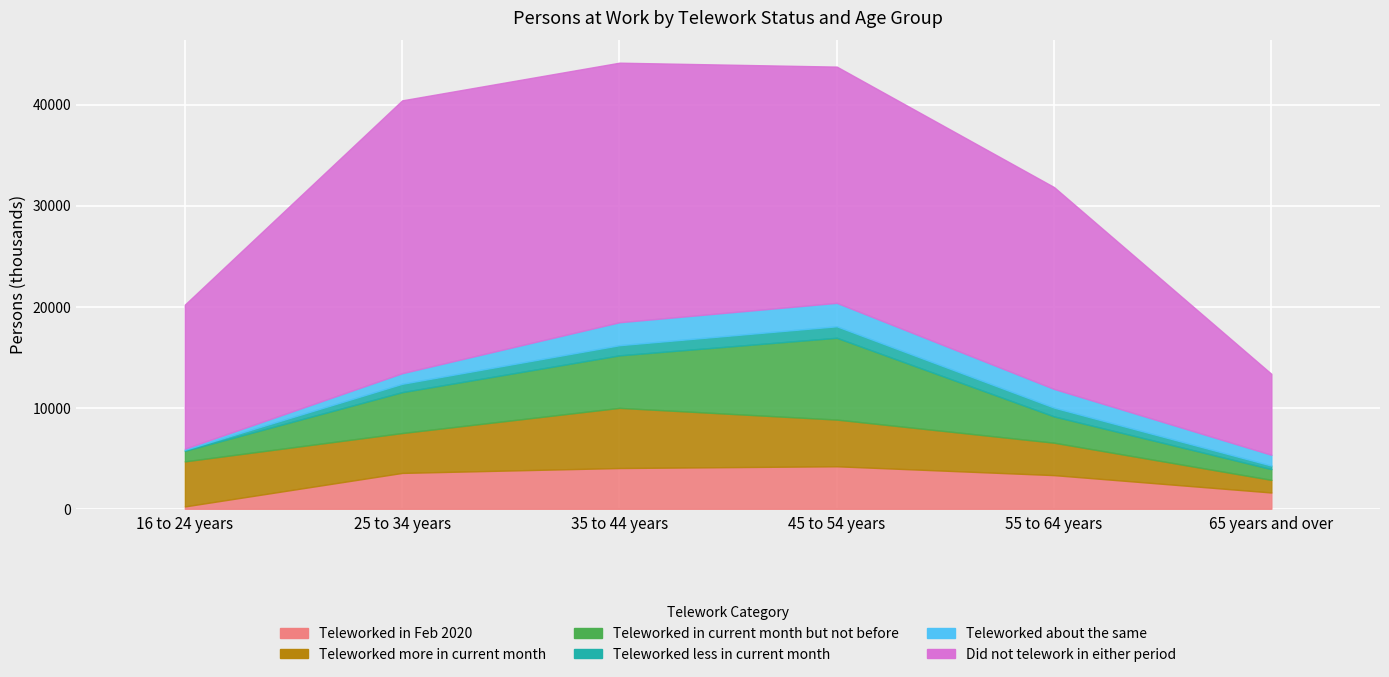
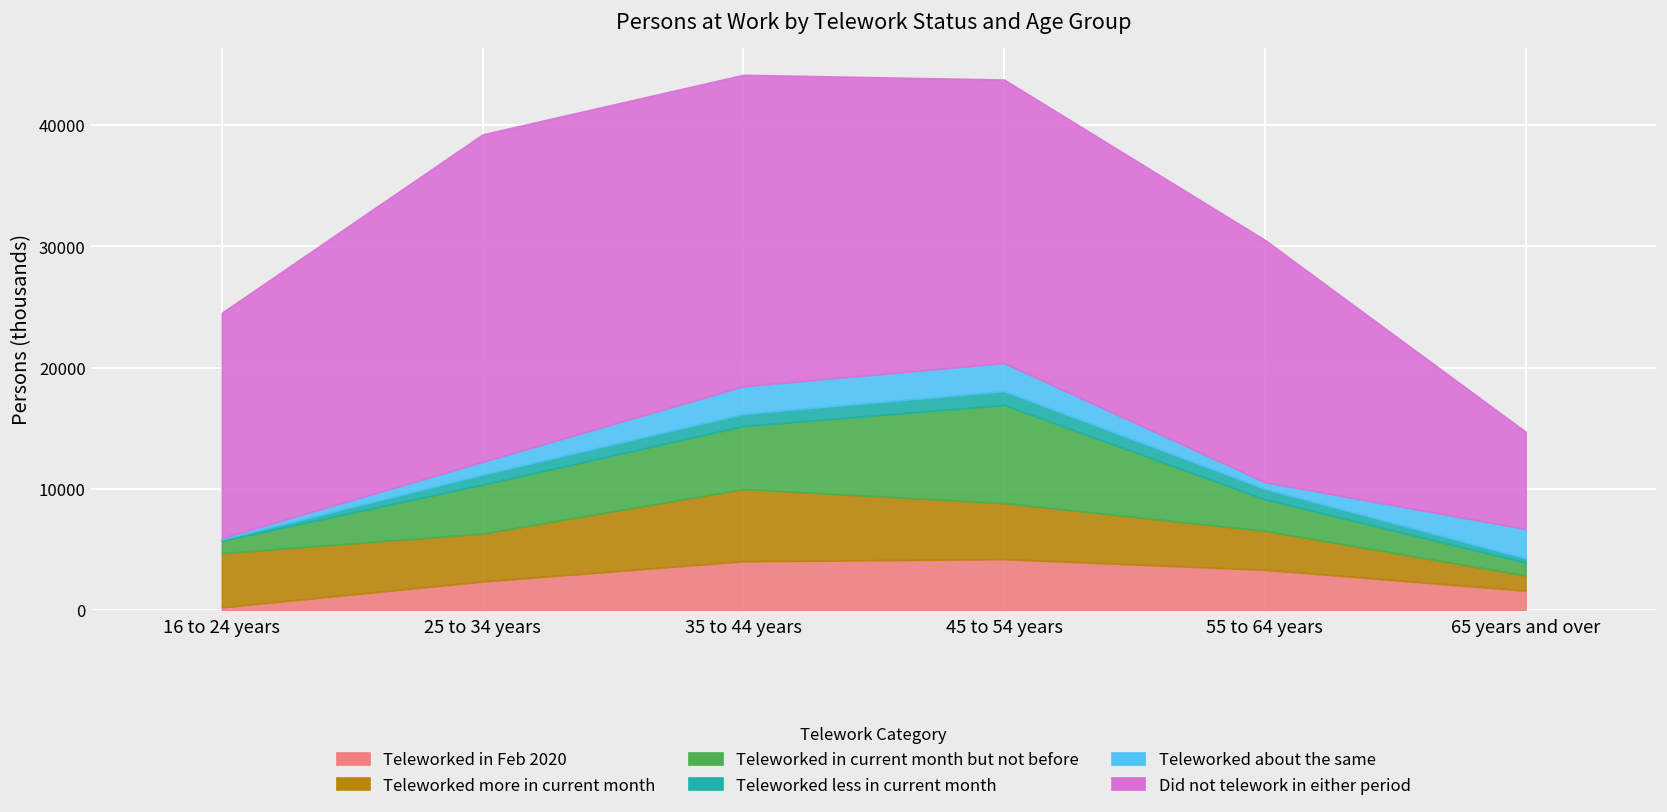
Did not telework in either period, 16 to 24 years: 14300 -> 18600
Teleworked in Feb 2020, 25 to 34 years: 3500 -> 2400
Teleworked about the same, 55 to 64 years: 1900 -> 500
Teleworked about the same, 65 years and over: 1100 -> 2400
